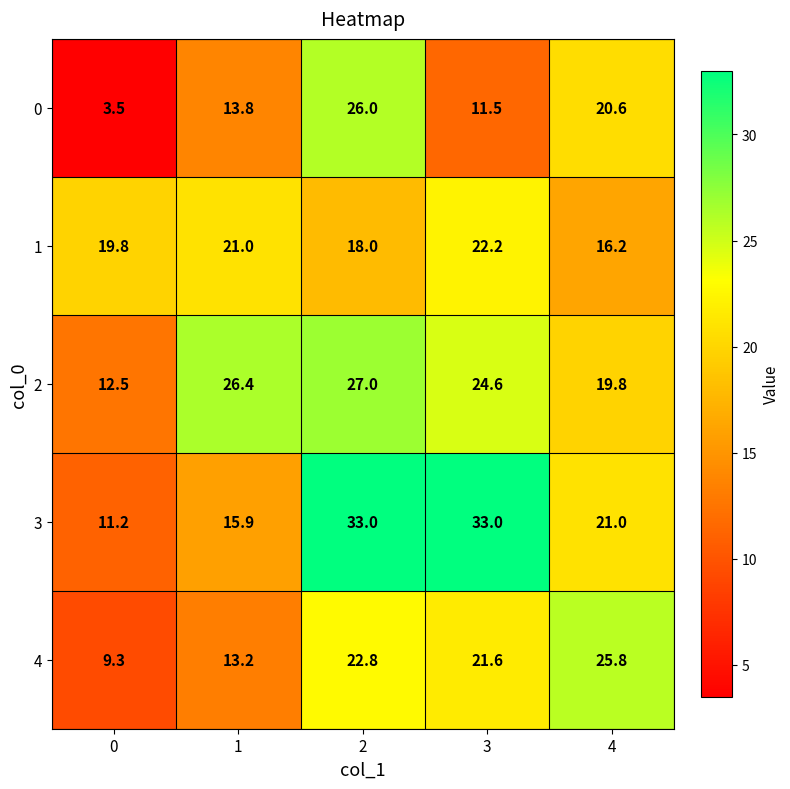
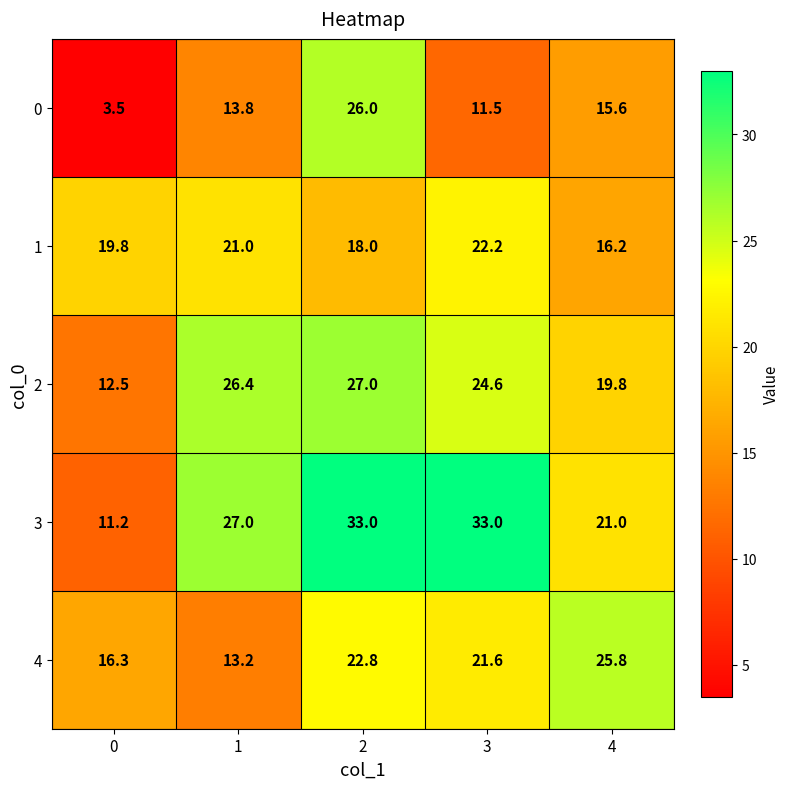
0, 4: 20.6 -> 15.6
3, 1: 15.9 -> 27.0
4, 0: 9.3 -> 16.3
